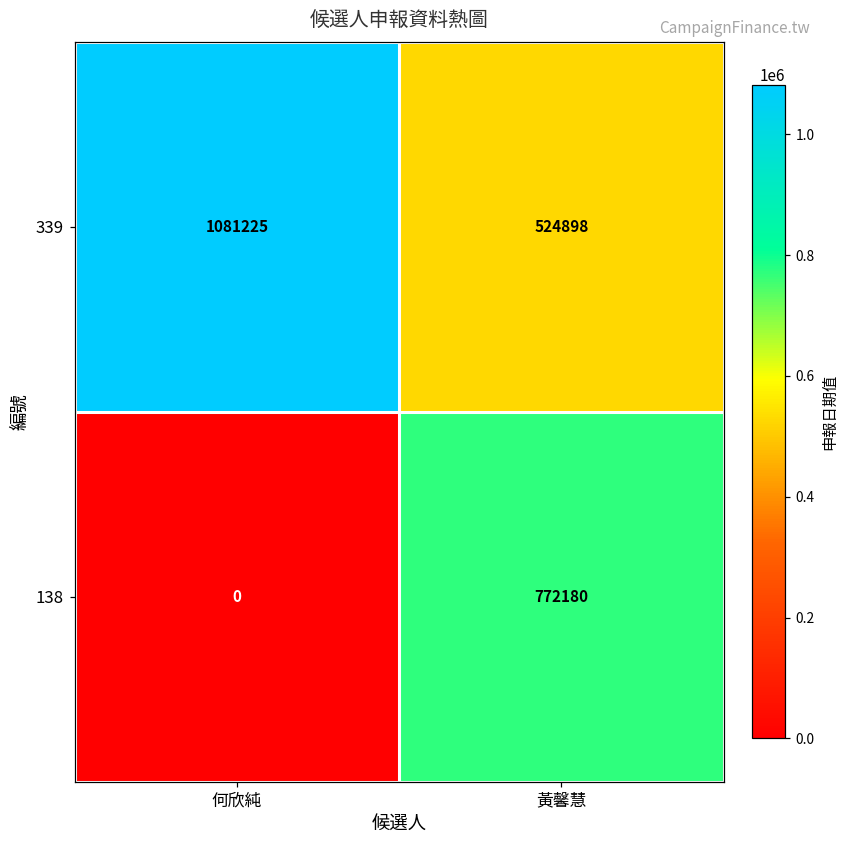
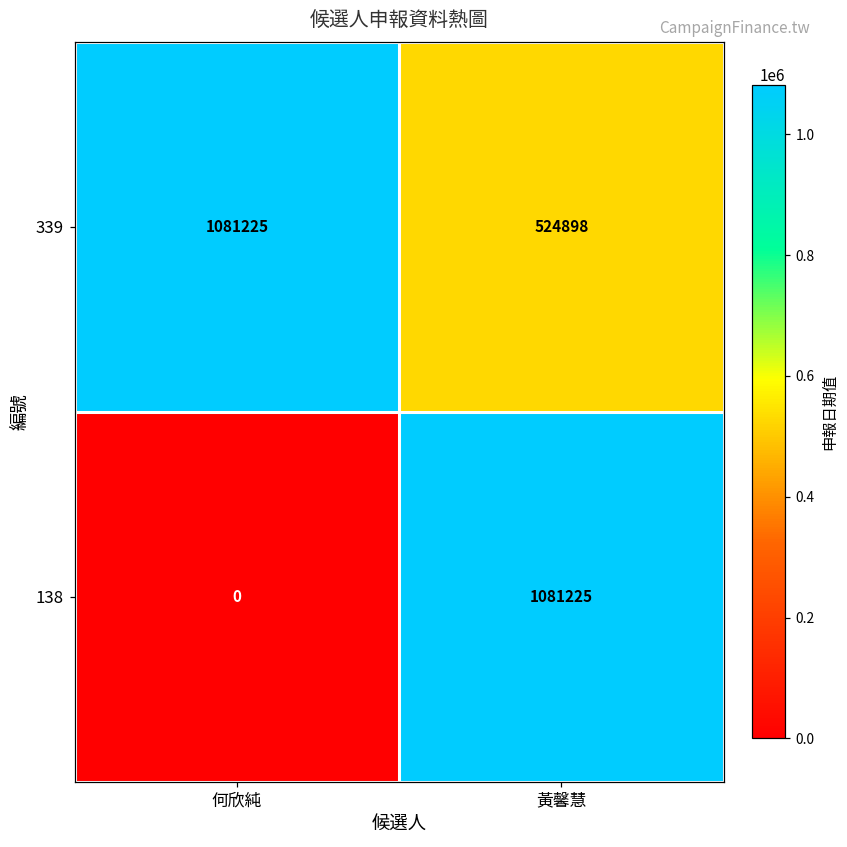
138, 黃馨慧: 772180 -> 1081225
